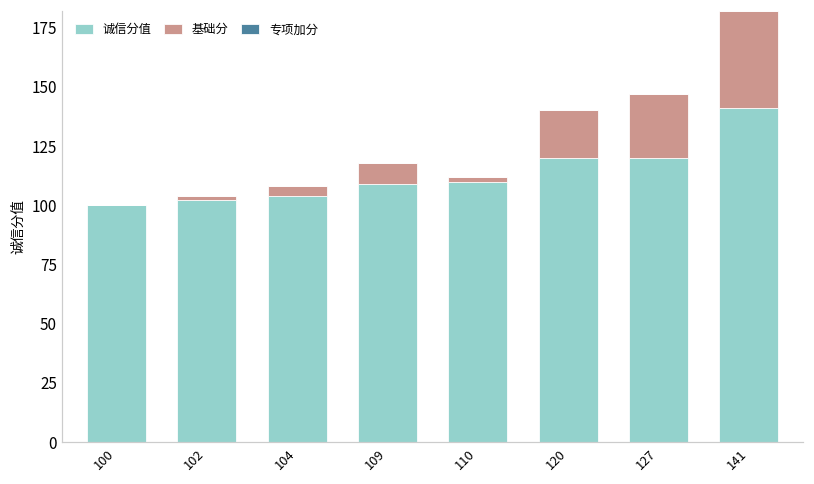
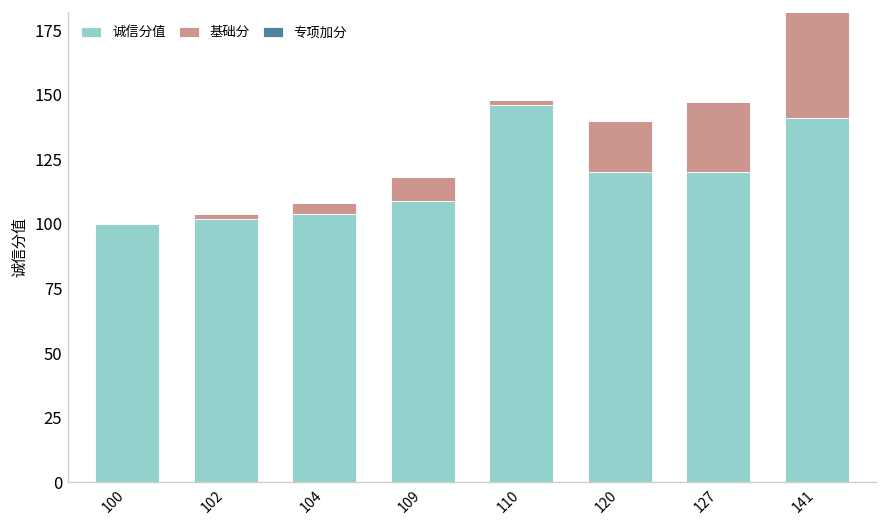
诚信分值, 110: 110 -> 146
